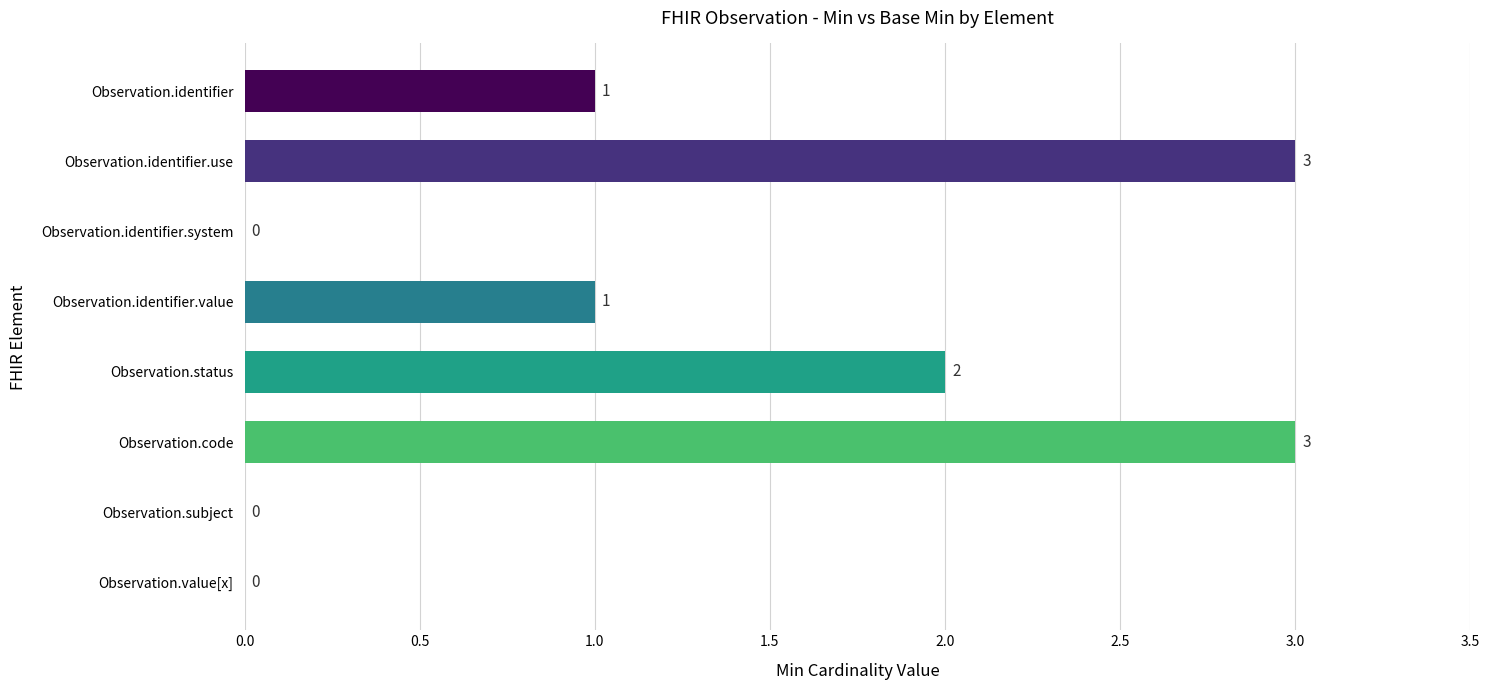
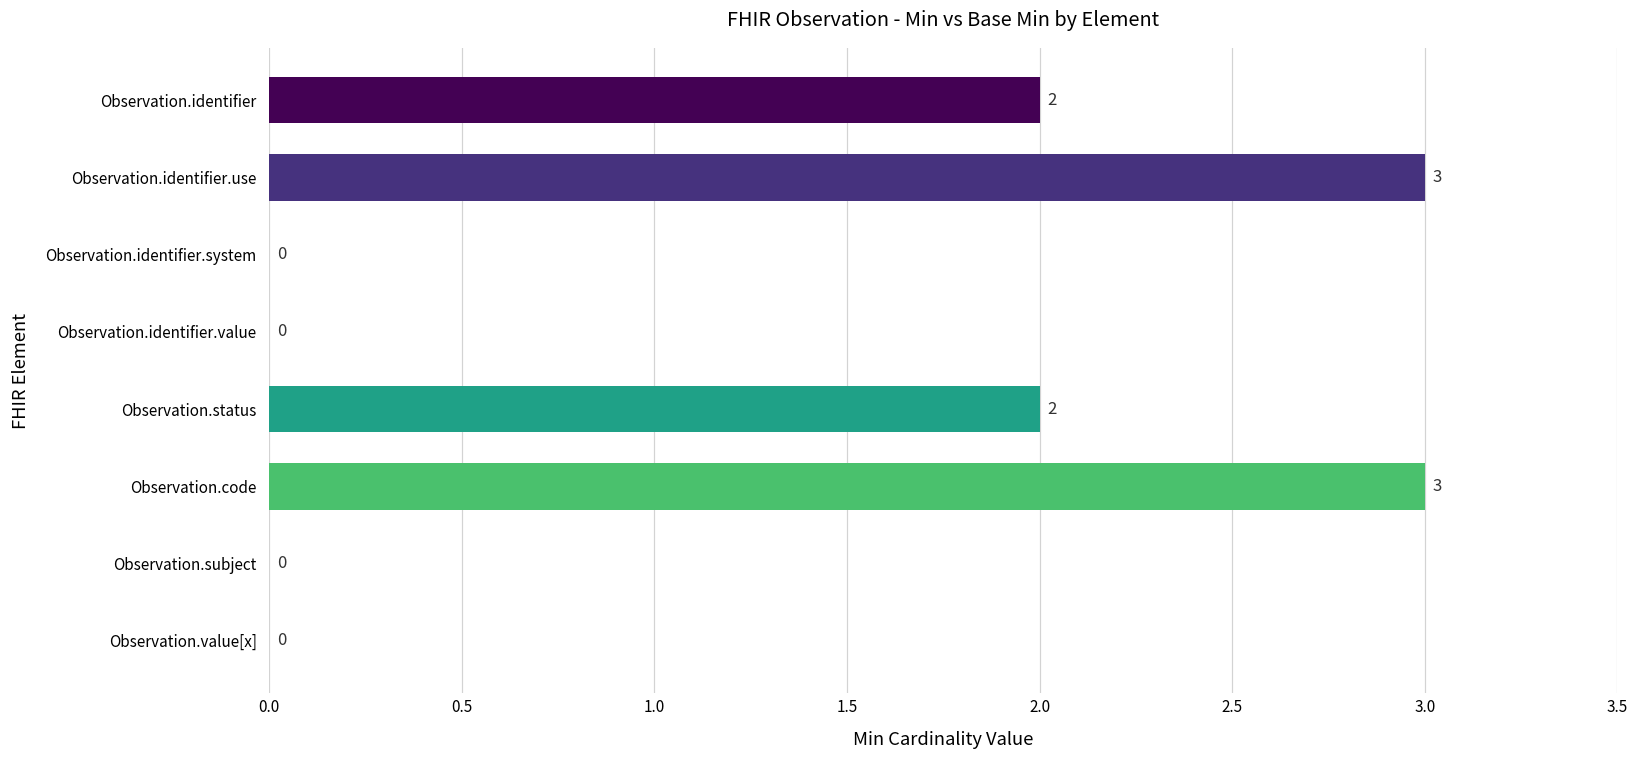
Observation.identifier: 1 -> 2
Observation.identifier.value: 1 -> 0
